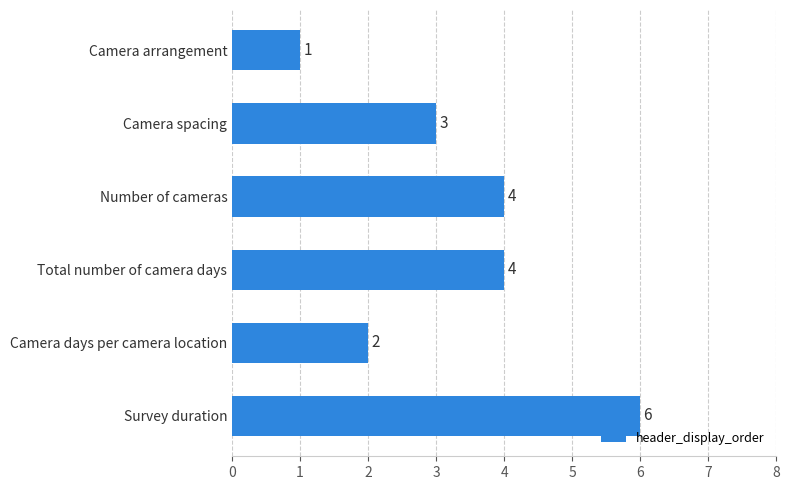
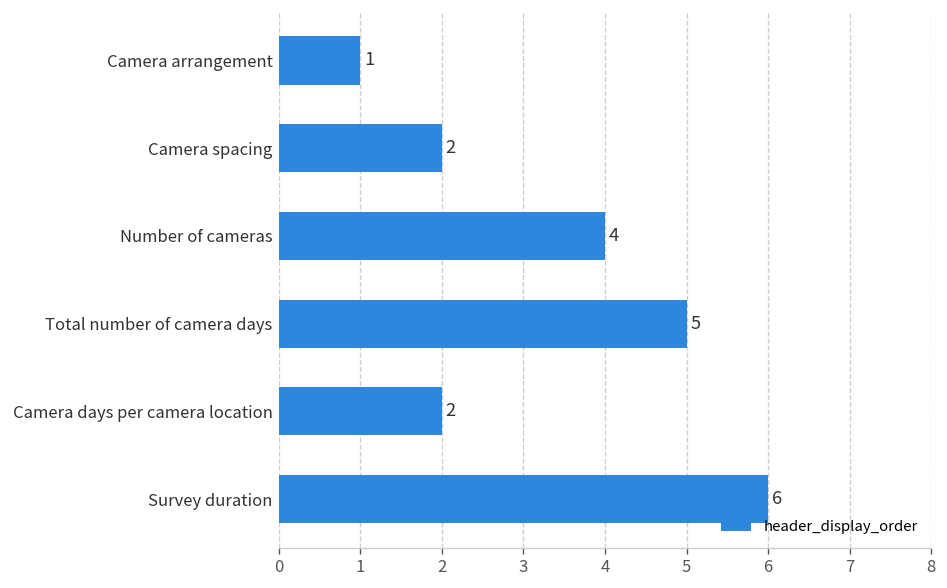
Camera spacing: 3 -> 2
Total number of camera days: 4 -> 5
